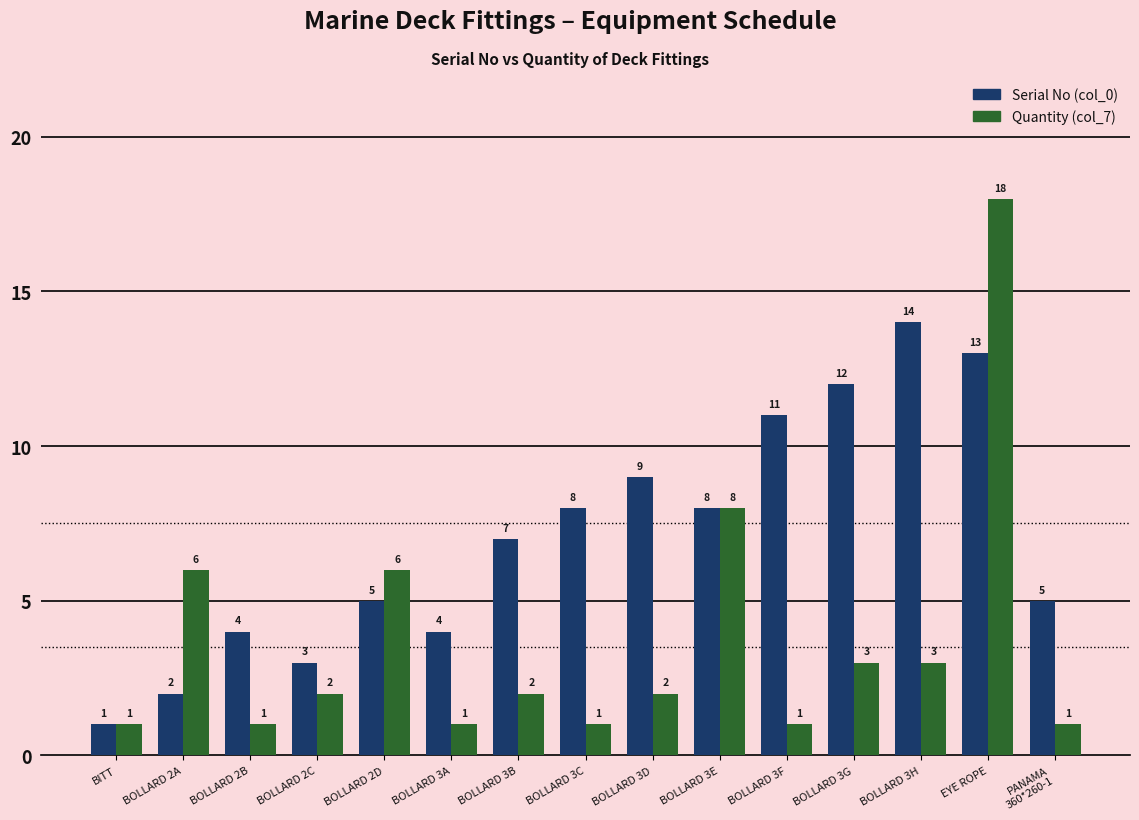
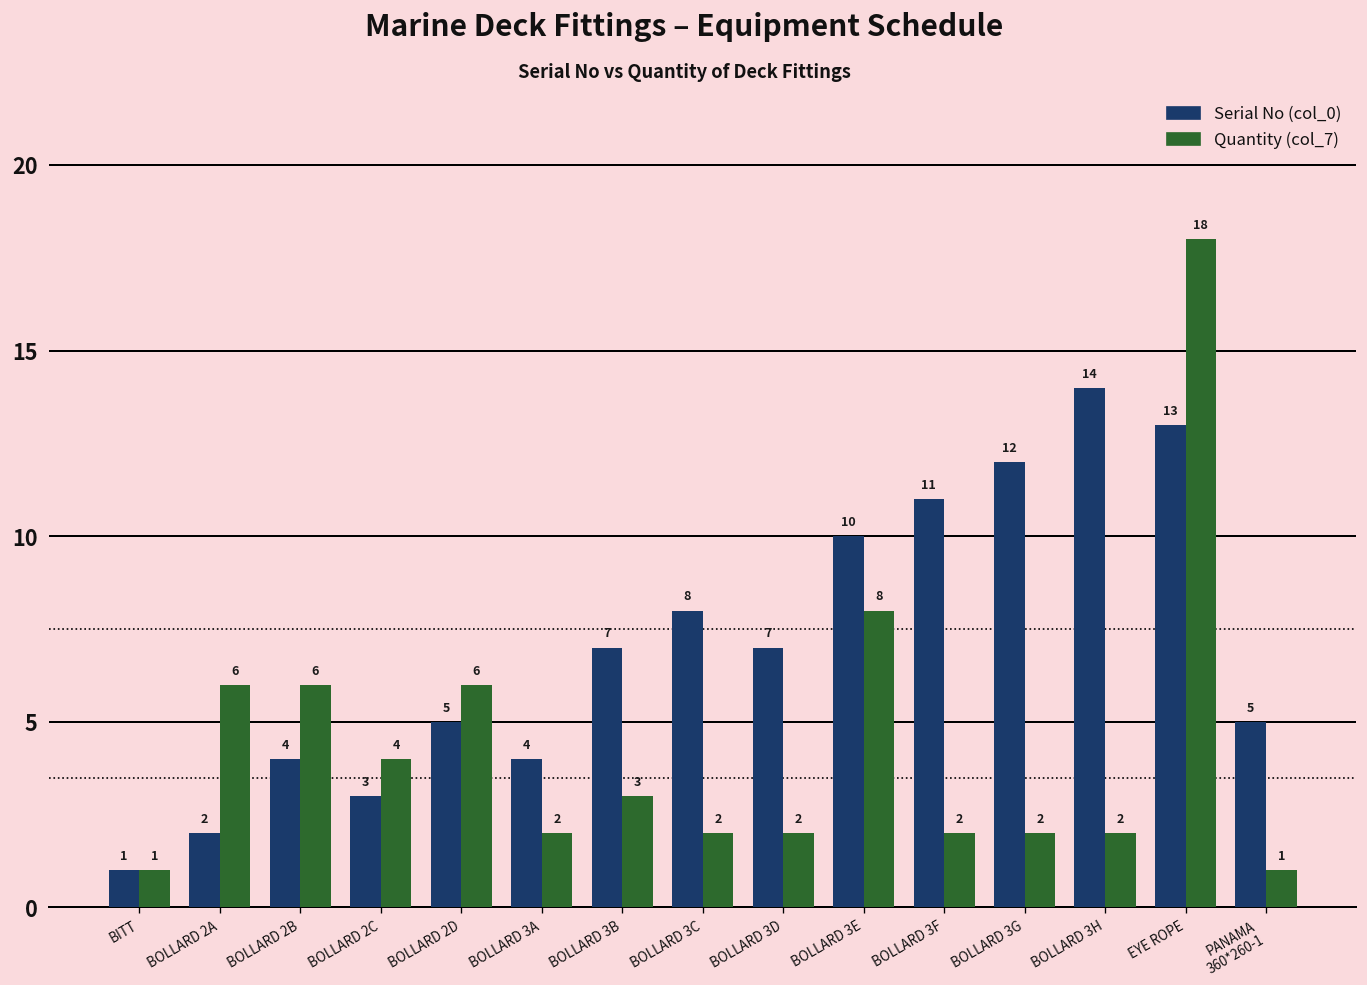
Quantity (col_7), BOLLARD 2B: 1 -> 6
Quantity (col_7), BOLLARD 2C: 2 -> 4
Quantity (col_7), BOLLARD 3A: 1 -> 2
Quantity (col_7), BOLLARD 3B: 2 -> 3
Quantity (col_7), BOLLARD 3C: 1 -> 2
Serial No (col_0), BOLLARD 3D: 9 -> 7
Serial No (col_0), BOLLARD 3E: 8 -> 10
Quantity (col_7), BOLLARD 3F: 1 -> 2
Quantity (col_7), BOLLARD 3G: 3 -> 2
Quantity (col_7), BOLLARD 3H: 3 -> 2
